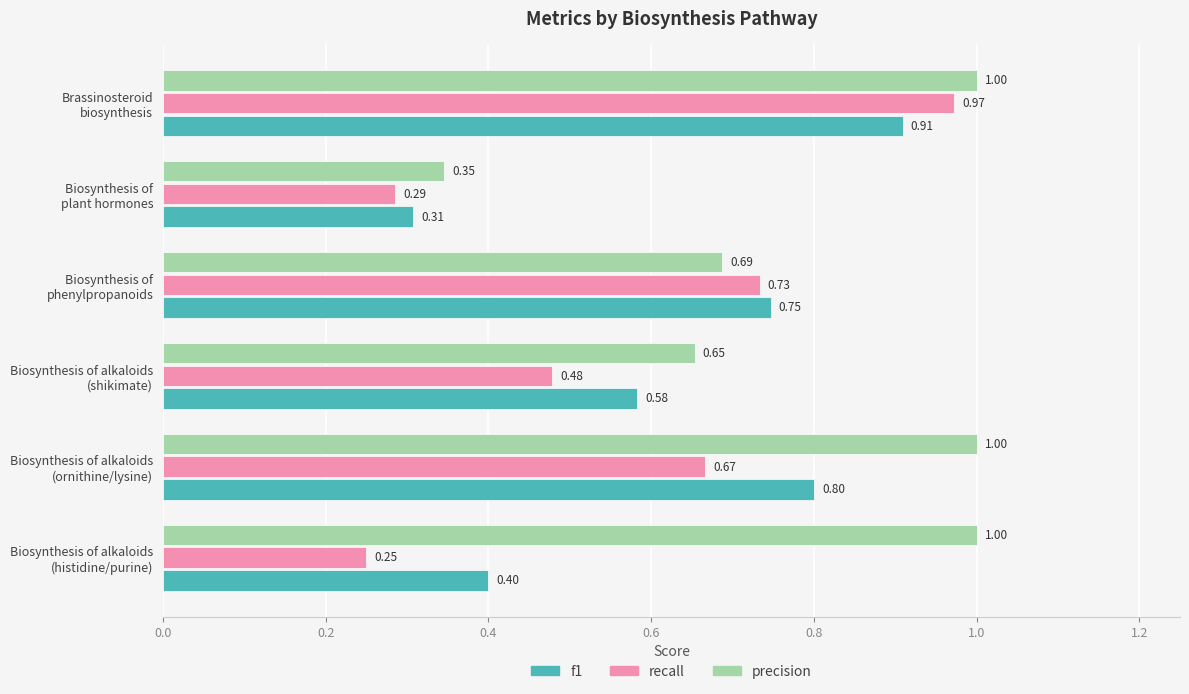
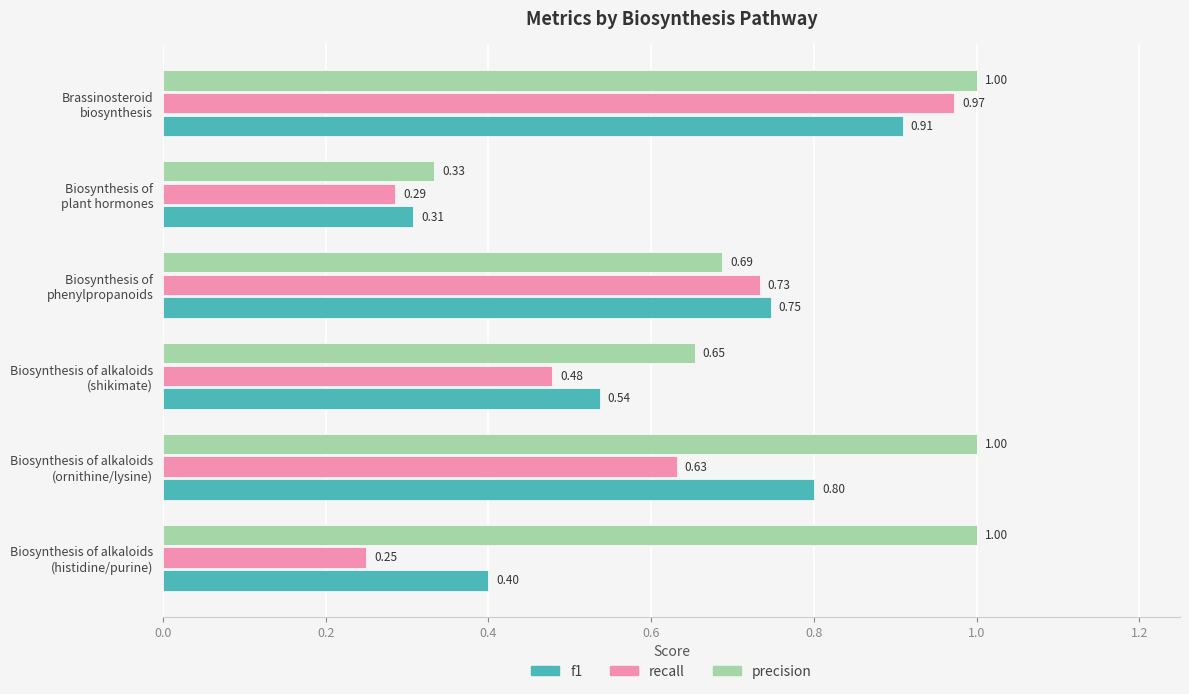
precision, Biosynthesis of plant hormones: 0.35 -> 0.33
f1, Biosynthesis of alkaloids (shikimate): 0.58 -> 0.54
recall, Biosynthesis of alkaloids (ornithine/lysine): 0.67 -> 0.63
